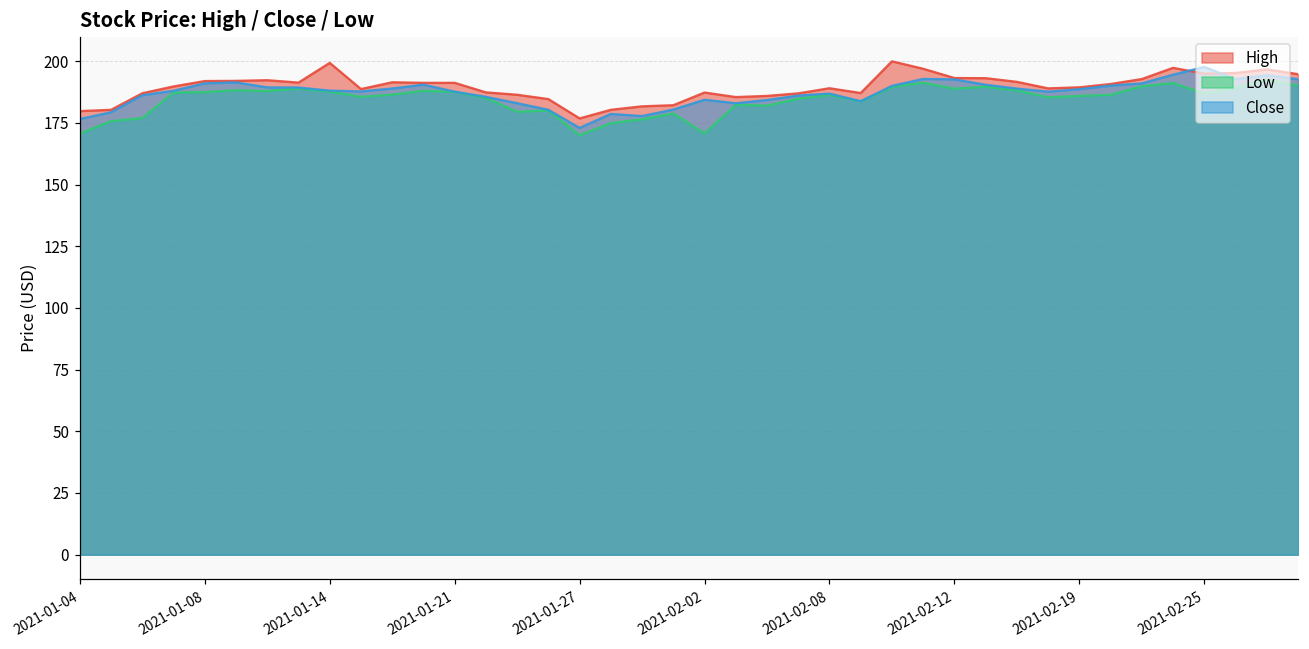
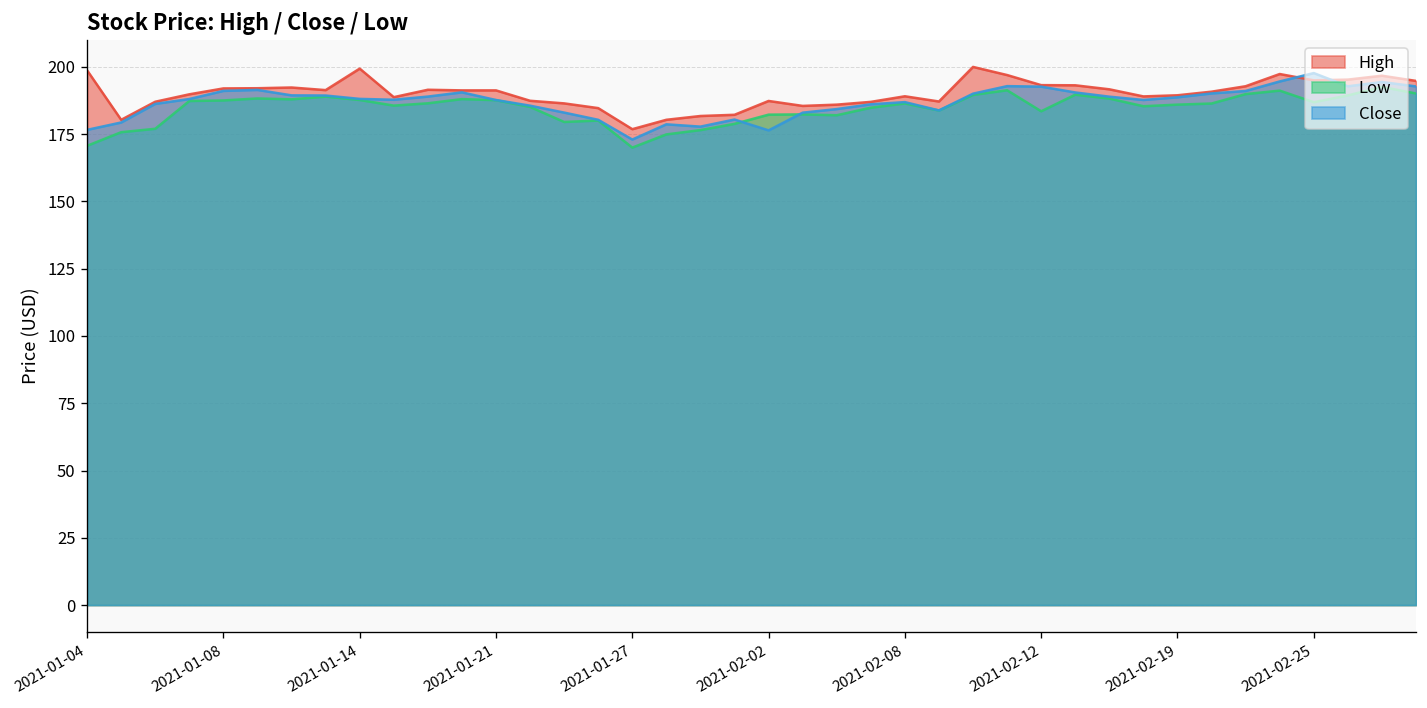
High, 2021-01-04: 180 -> 199
Low, 2021-02-02: 171 -> 182
Close, 2021-02-02: 184 -> 176
Low, 2021-02-12: 189 -> 184
